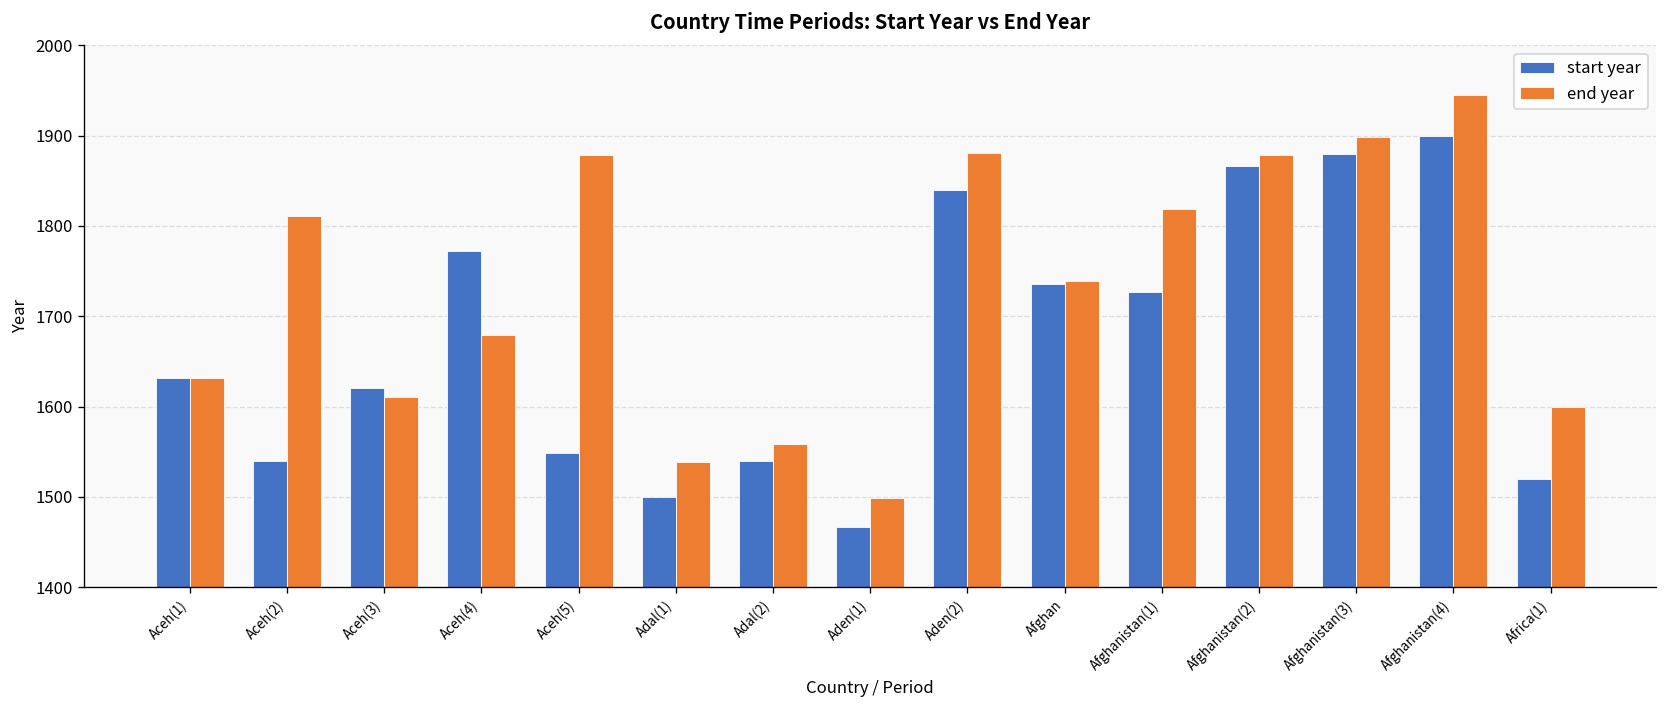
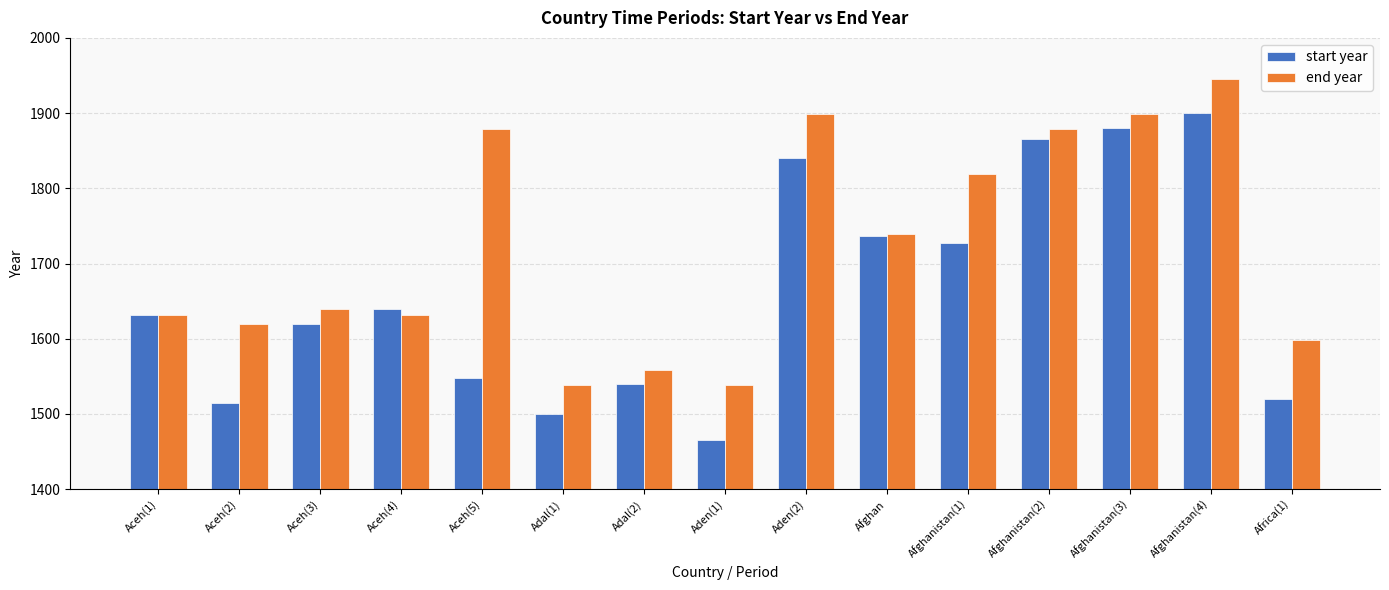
start year, Aceh(2): 1540 -> 1510
end year, Aceh(2): 1810 -> 1620
end year, Aceh(3): 1610 -> 1640
start year, Aceh(4): 1770 -> 1640
end year, Aceh(4): 1680 -> 1630
end year, Aden(1): 1500 -> 1540
end year, Aden(2): 1880 -> 1900
